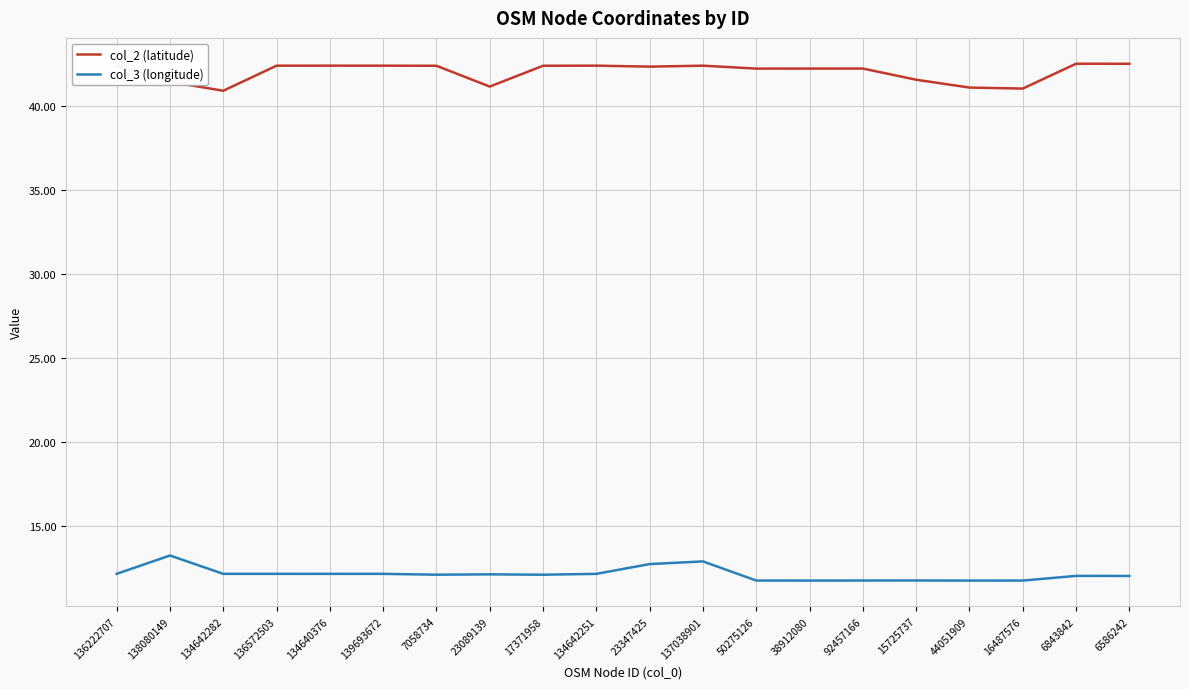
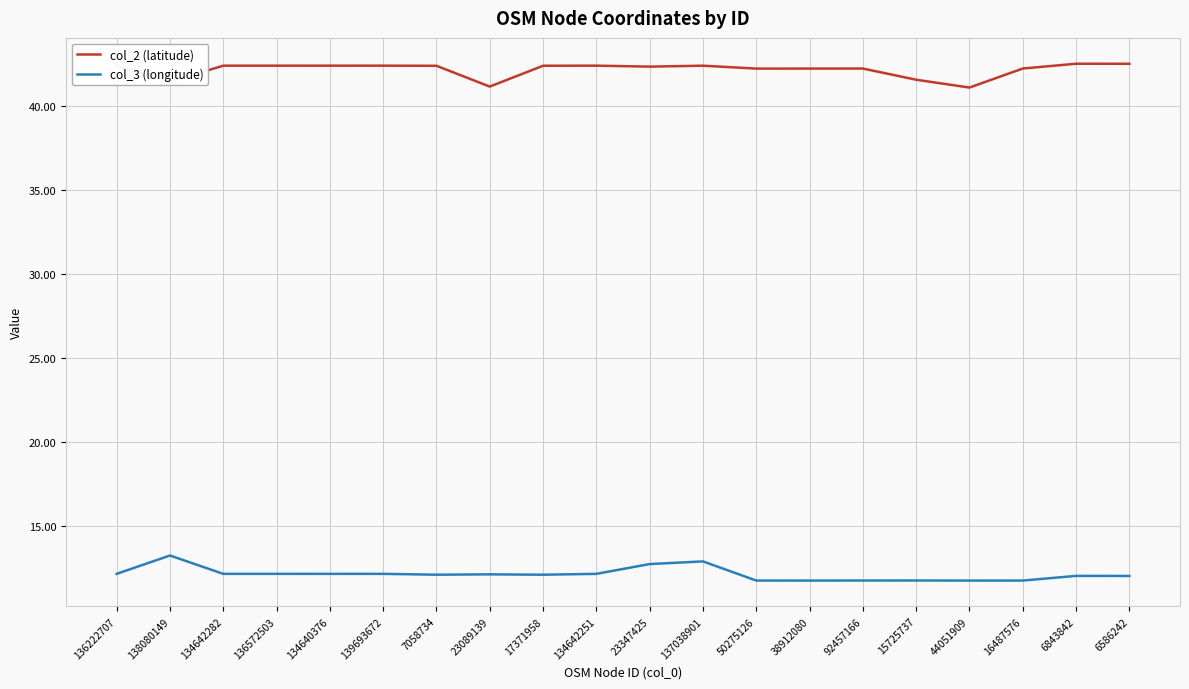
col_2 (latitude), 134642282: 40.9 -> 42.4
col_2 (latitude), 16487576: 41.1 -> 42.3
